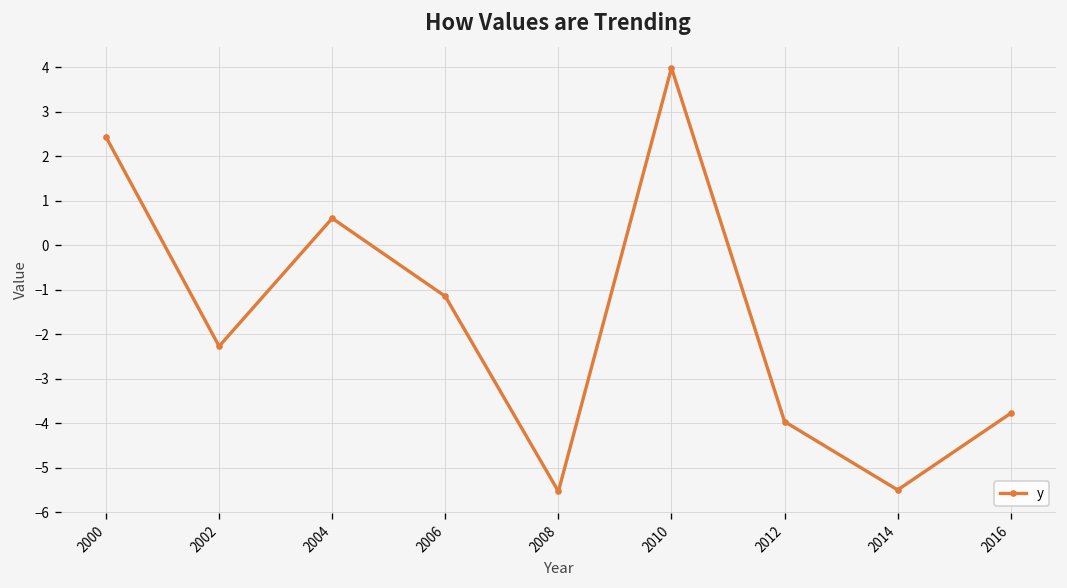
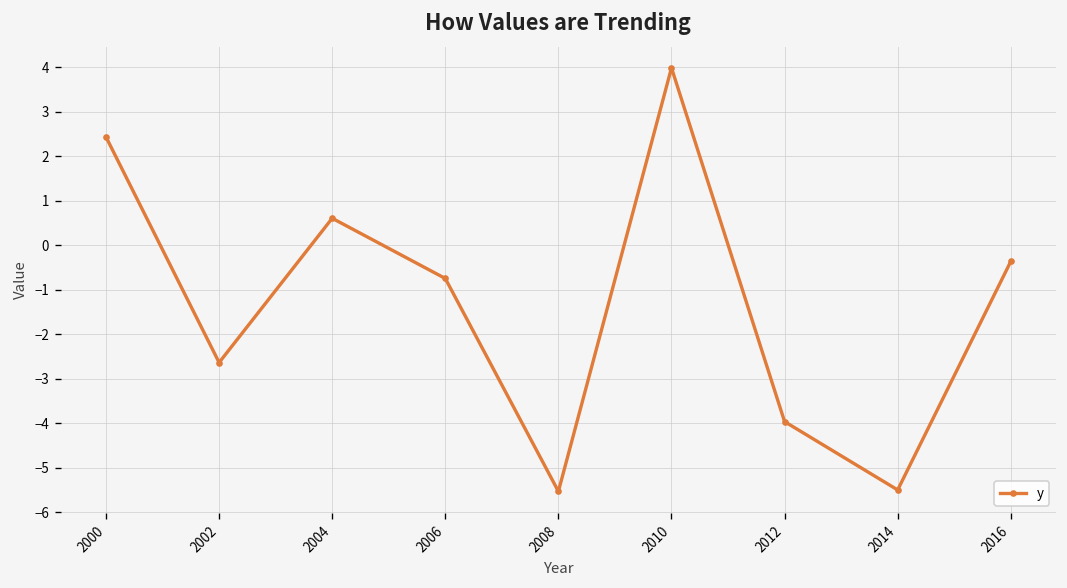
2002: -2.3 -> -2.6
2006: -1.1 -> -0.7
2016: -3.8 -> -0.4
